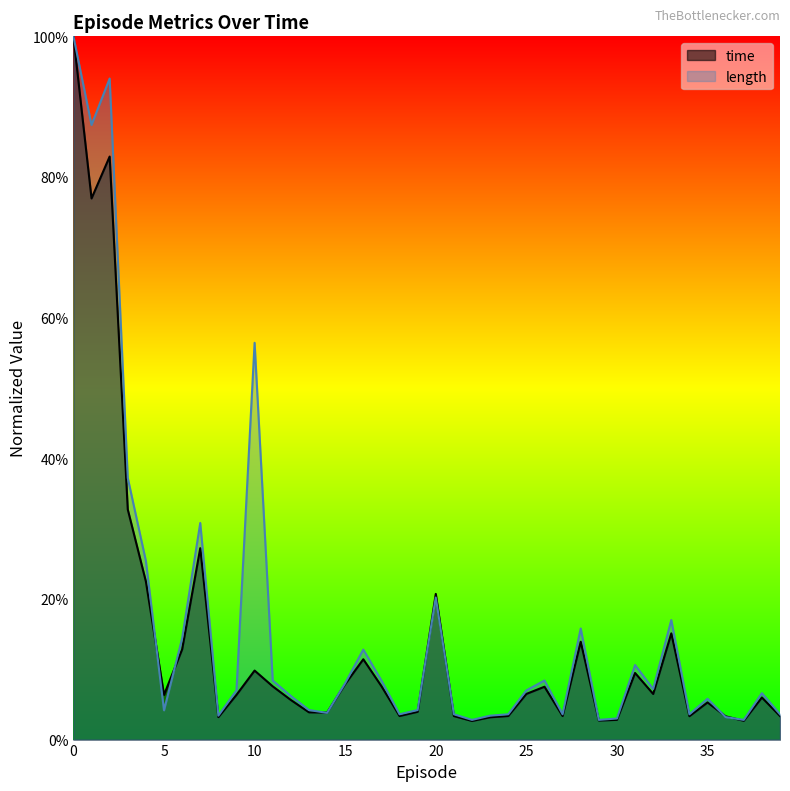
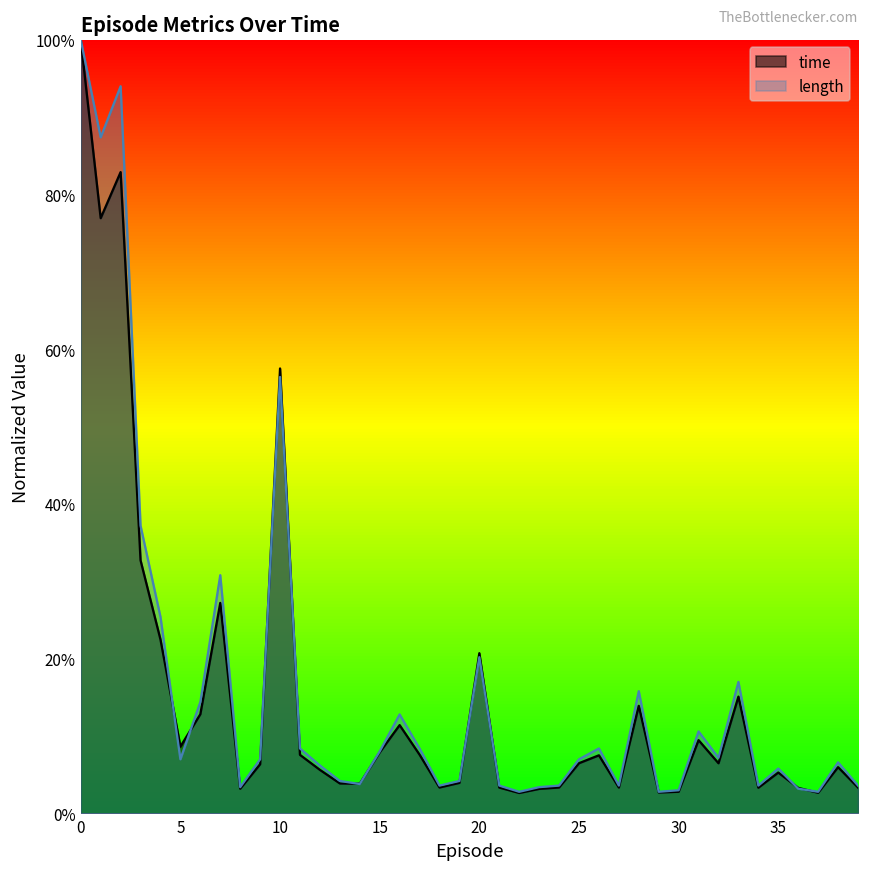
time, 5: 6% -> 9%
length, 5: 4% -> 7%
time, 10: 10% -> 58%
